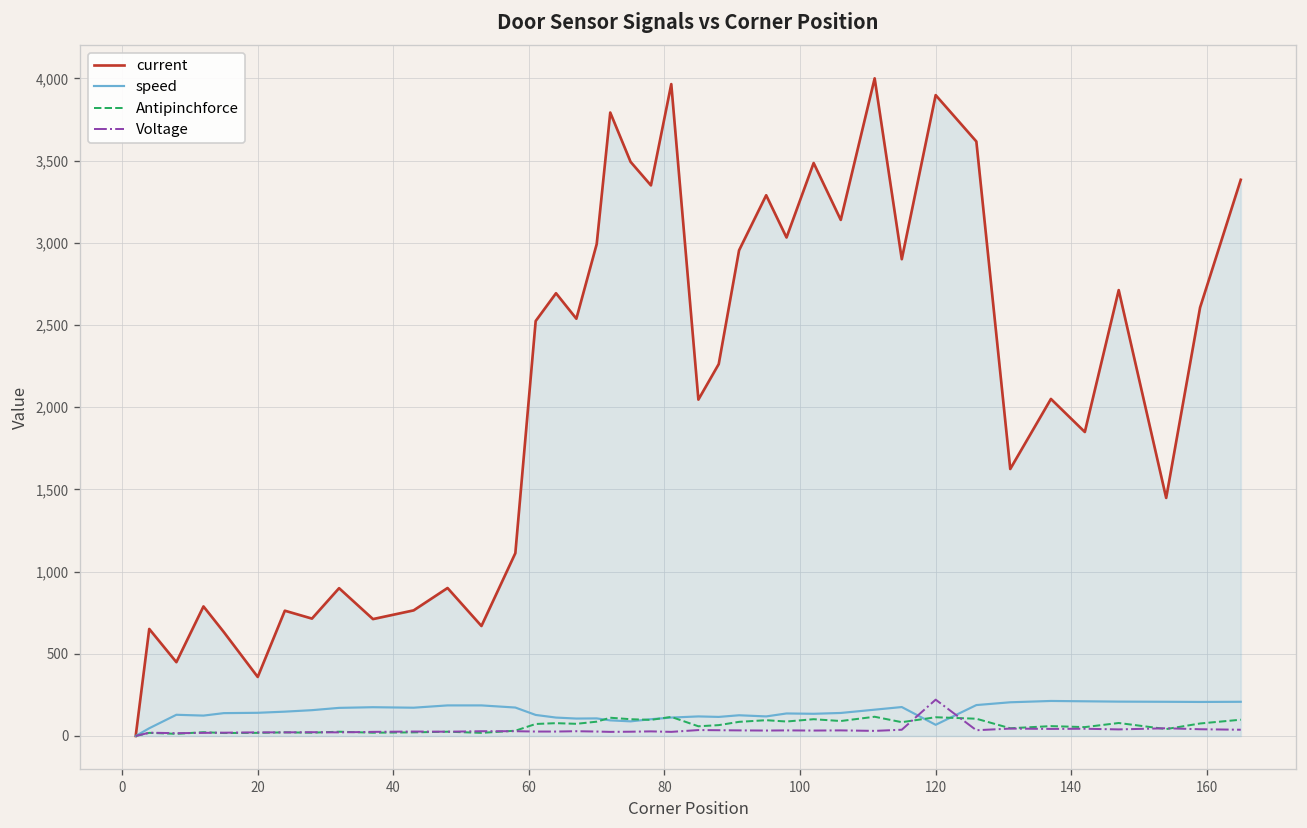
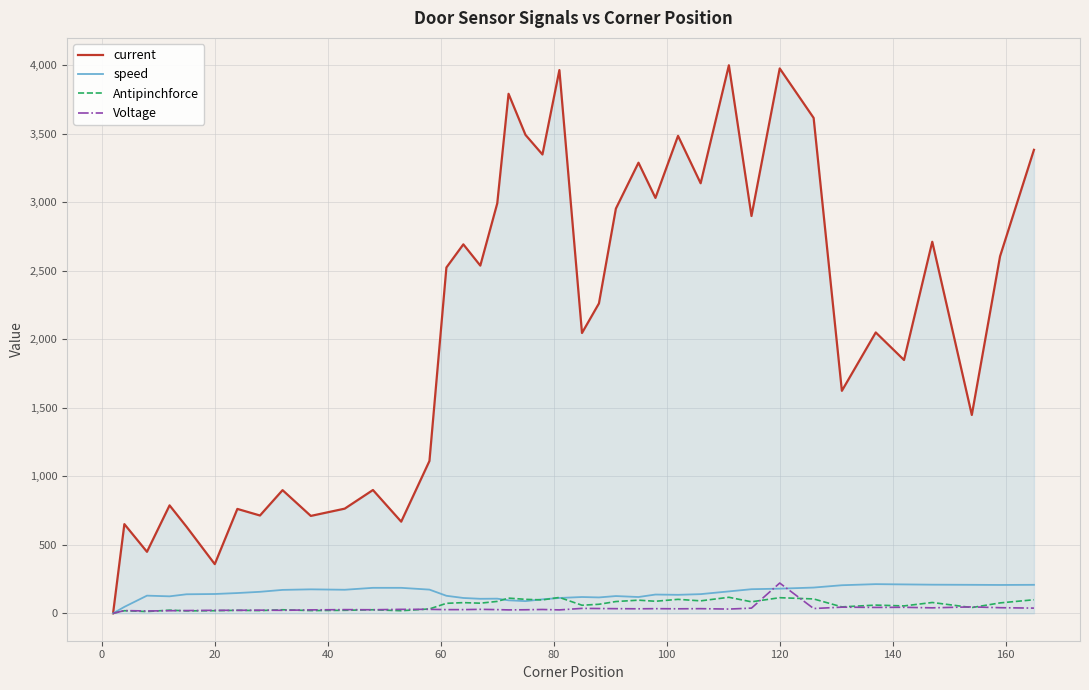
current, 120: 3,900 -> 3,980
speed, 120: 70 -> 180
